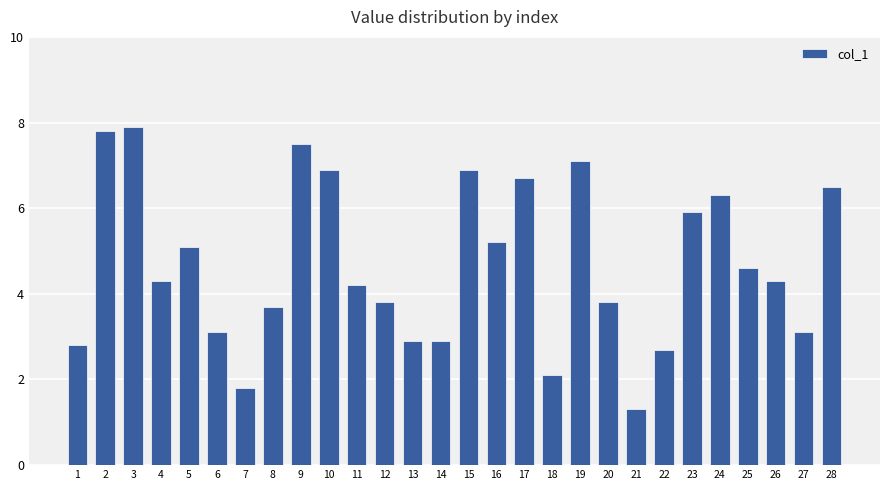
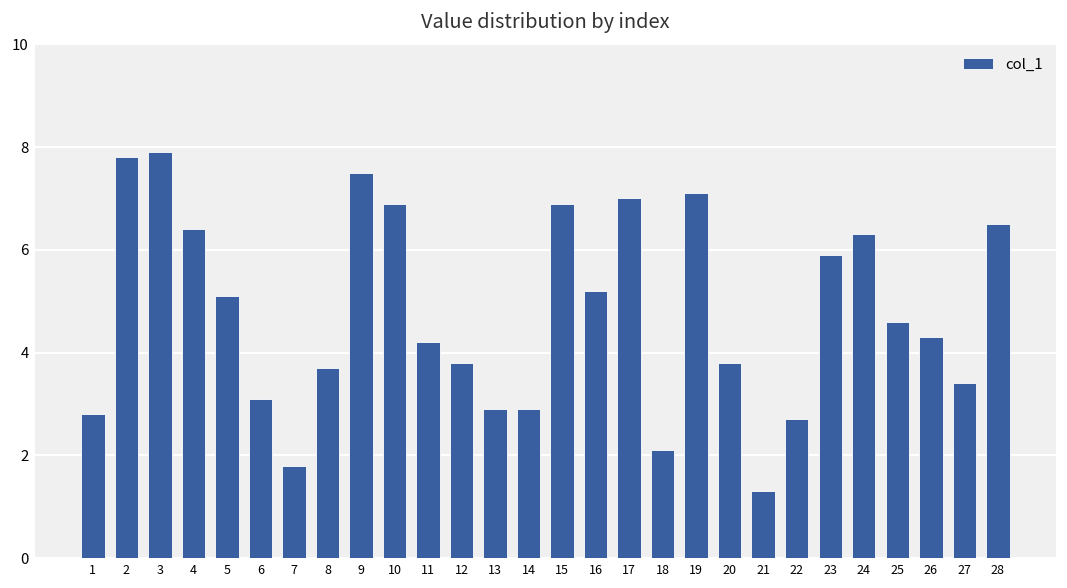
4: 4.3 -> 6.4
17: 6.7 -> 7.0
27: 3.1 -> 3.4
